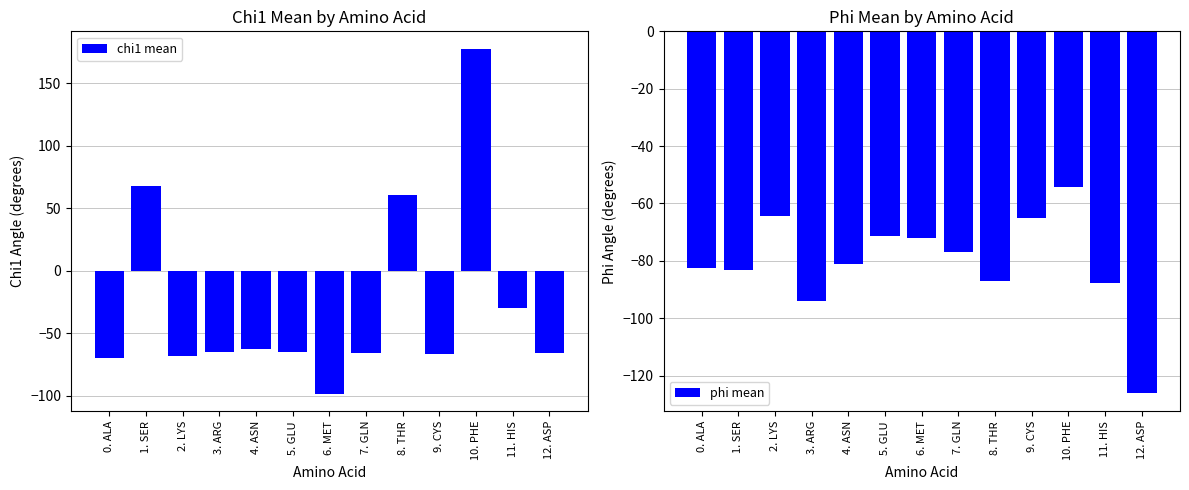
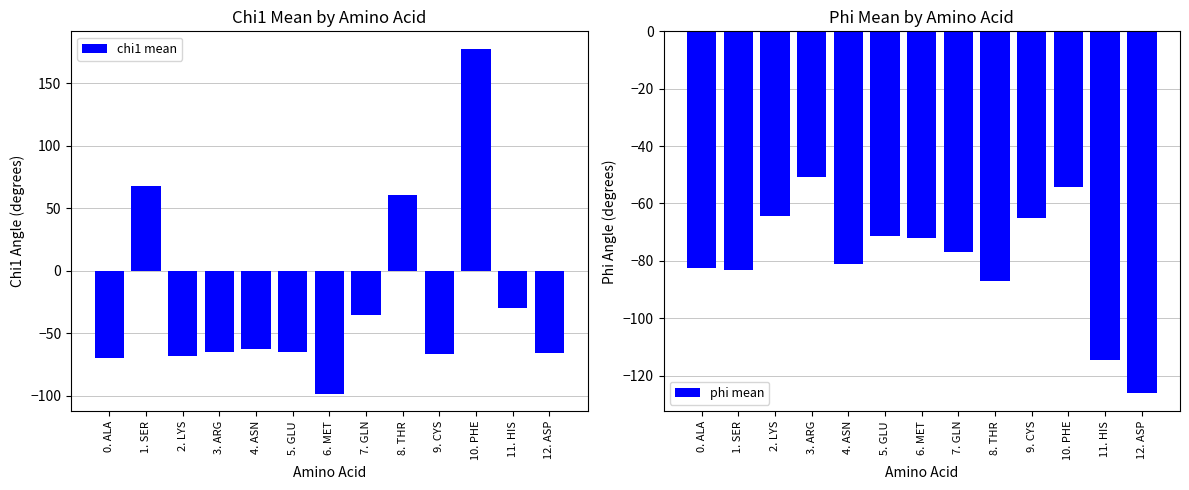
Chi1 Mean by Amino Acid, 7. GLN: -66 -> -36
Phi Mean by Amino Acid, 3. ARG: -94 -> -51
Phi Mean by Amino Acid, 11. HIS: -88 -> -115
